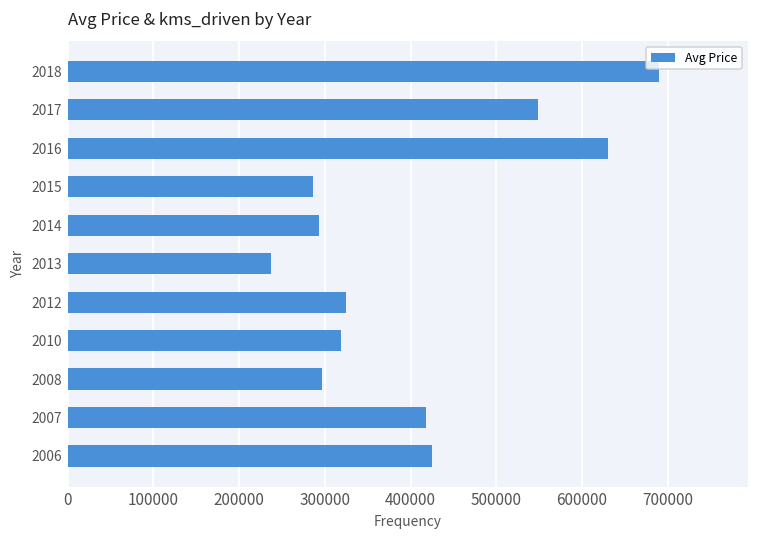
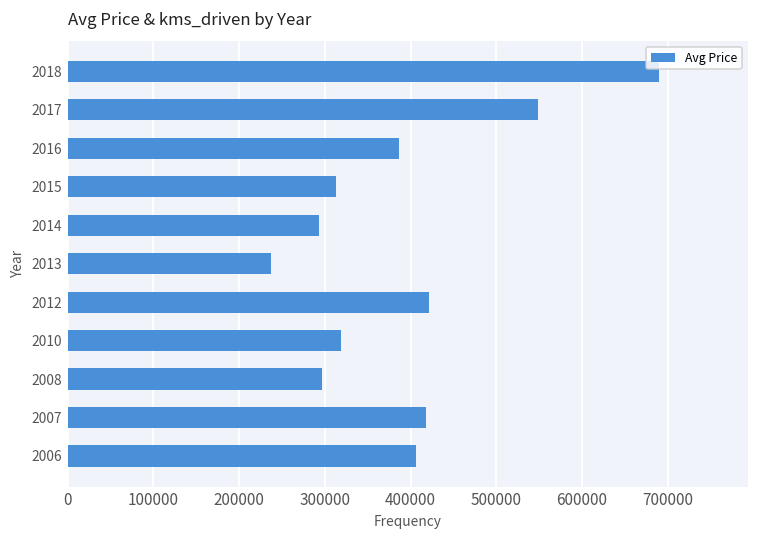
2016: 630000 -> 390000
2015: 290000 -> 310000
2012: 330000 -> 420000
2006: 430000 -> 410000
